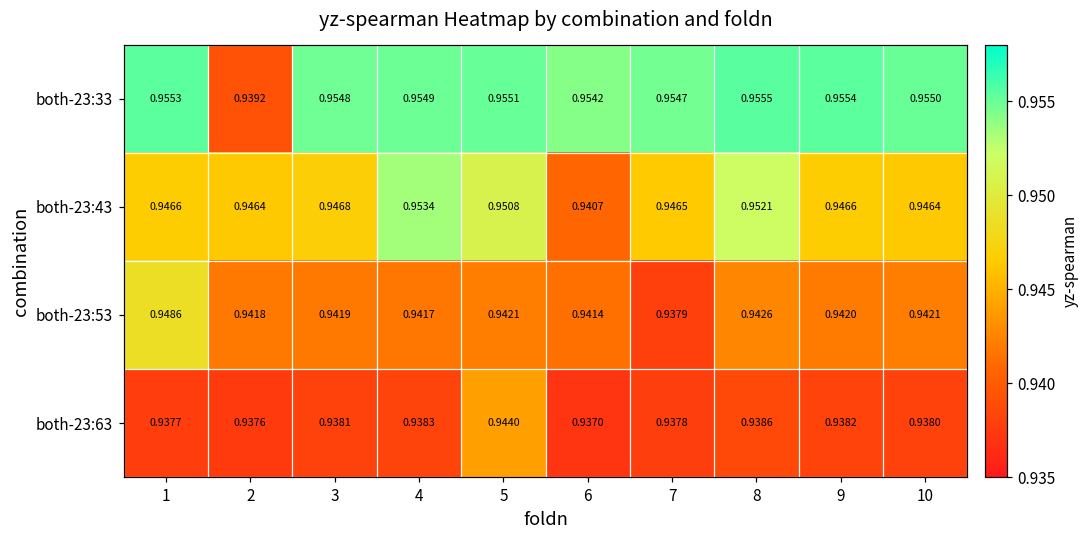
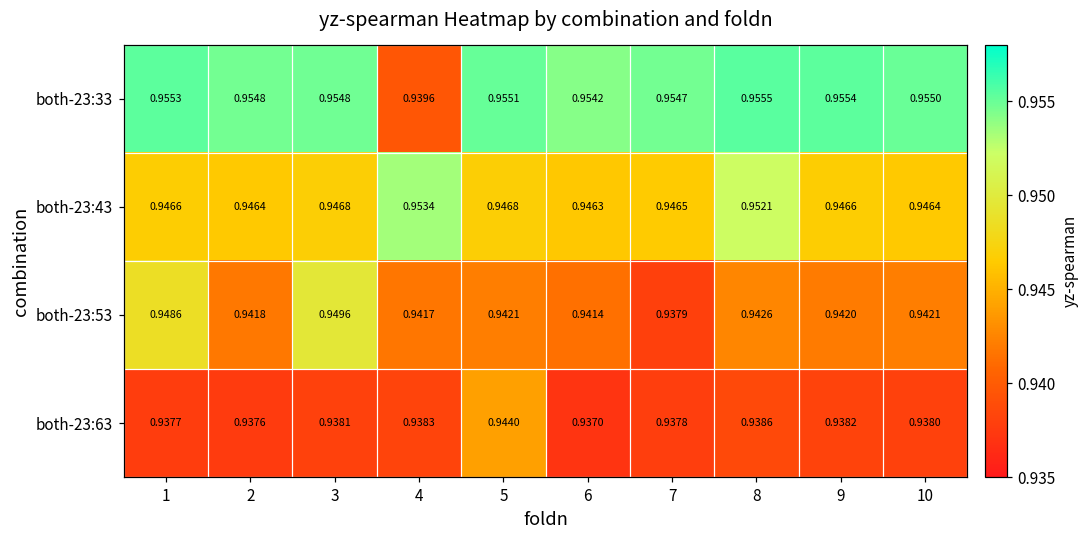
both-23:33, 2: 0.9392 -> 0.9548
both-23:33, 4: 0.9549 -> 0.9396
both-23:43, 5: 0.9508 -> 0.9468
both-23:43, 6: 0.9407 -> 0.9463
both-23:53, 3: 0.9419 -> 0.9496
